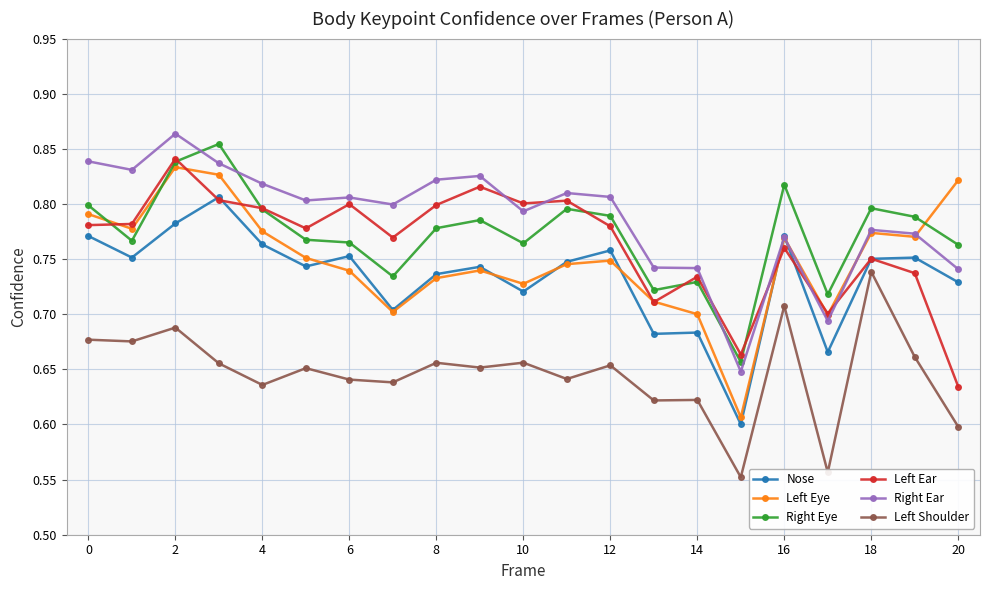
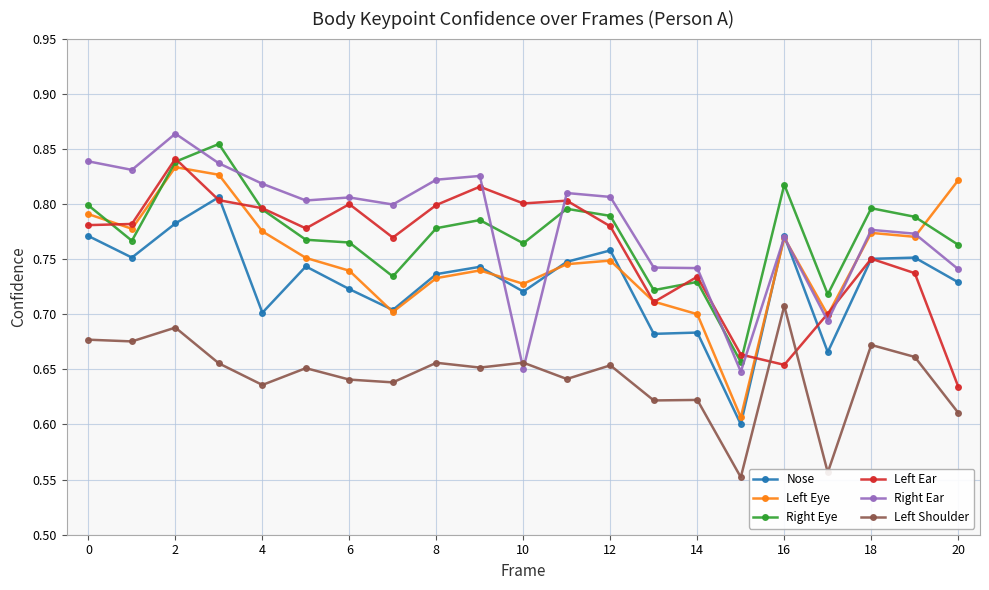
Nose, 4: 0.763 -> 0.701
Nose, 6: 0.753 -> 0.723
Right Ear, 10: 0.793 -> 0.650
Left Ear, 16: 0.760 -> 0.654
Left Shoulder, 18: 0.738 -> 0.672
Left Shoulder, 20: 0.598 -> 0.611
